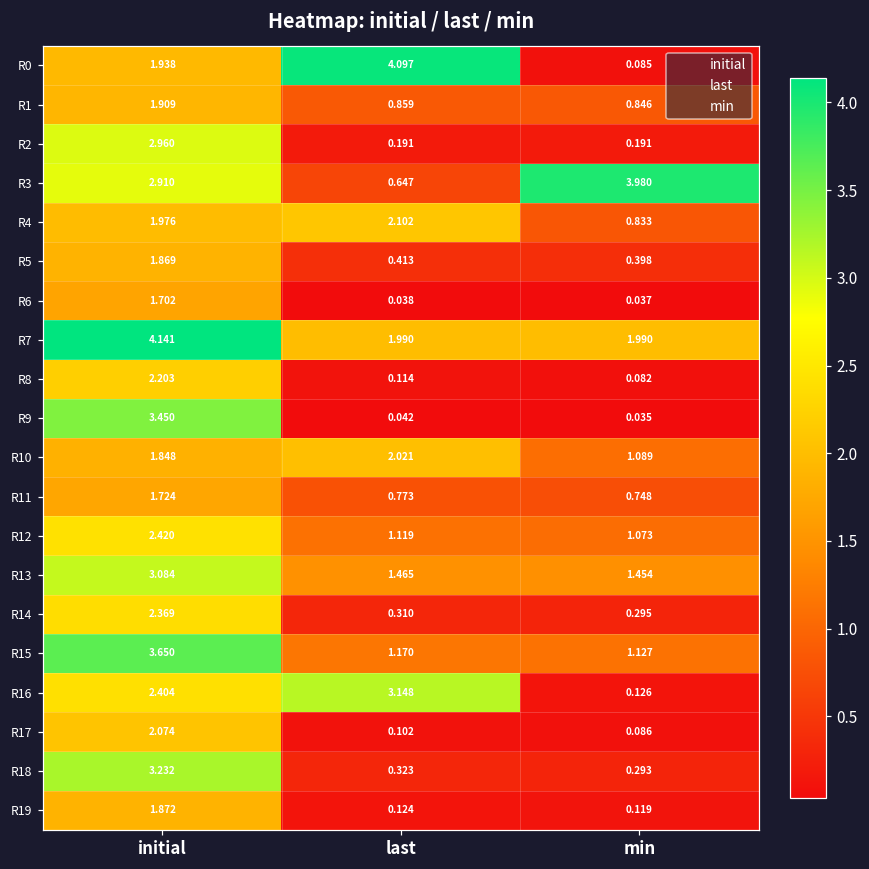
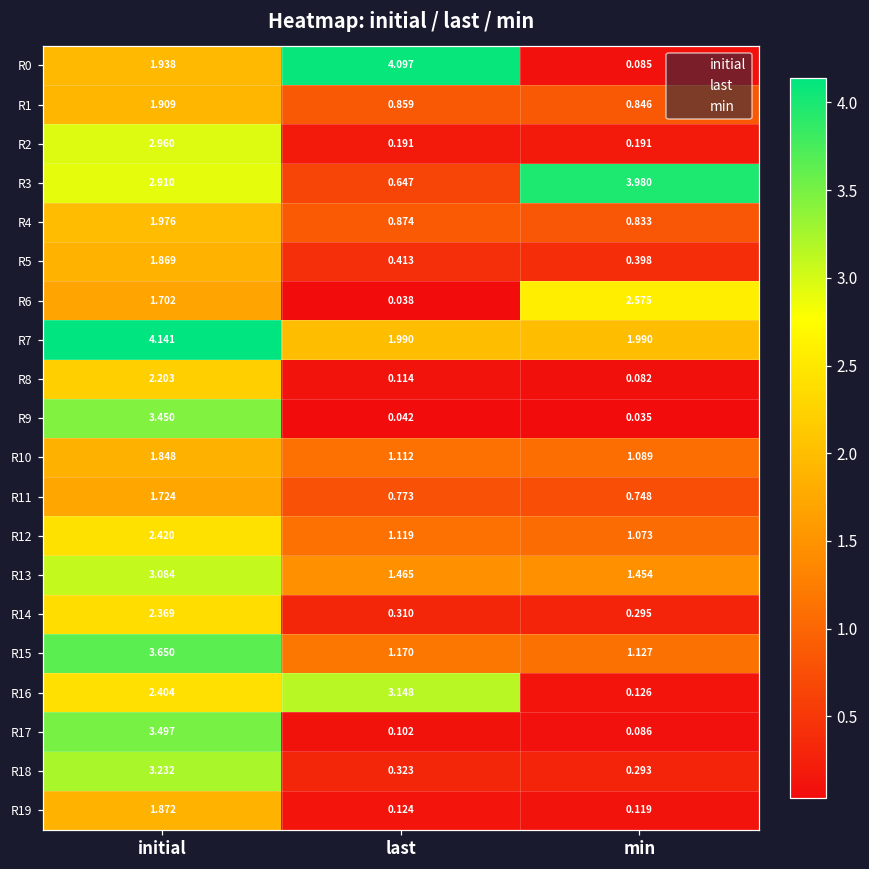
R4, last: 2.102 -> 0.874
R6, min: 0.037 -> 2.575
R10, last: 2.021 -> 1.112
R17, initial: 2.074 -> 3.497
